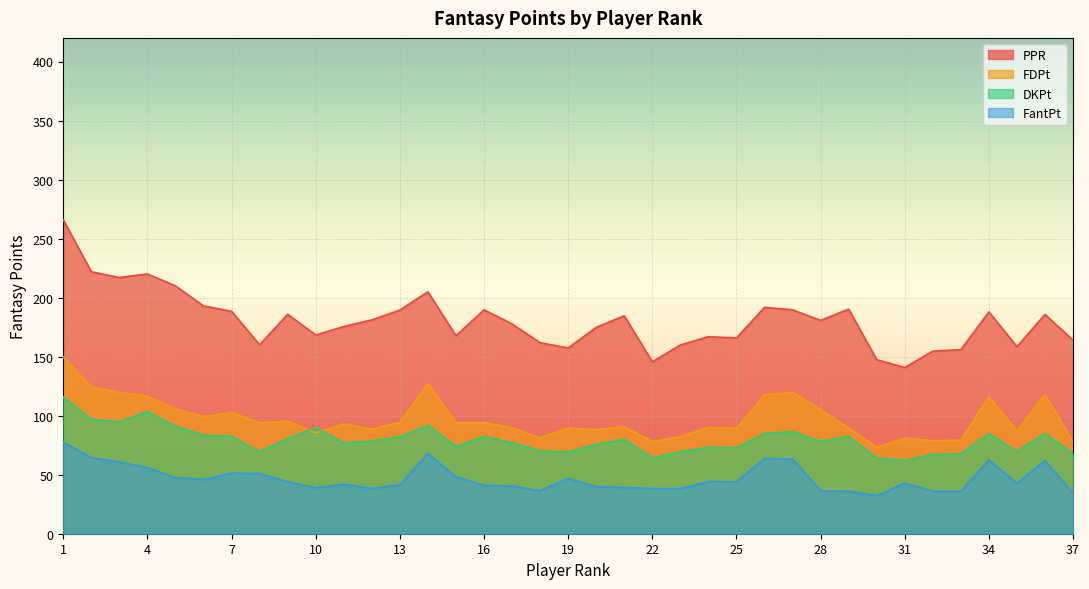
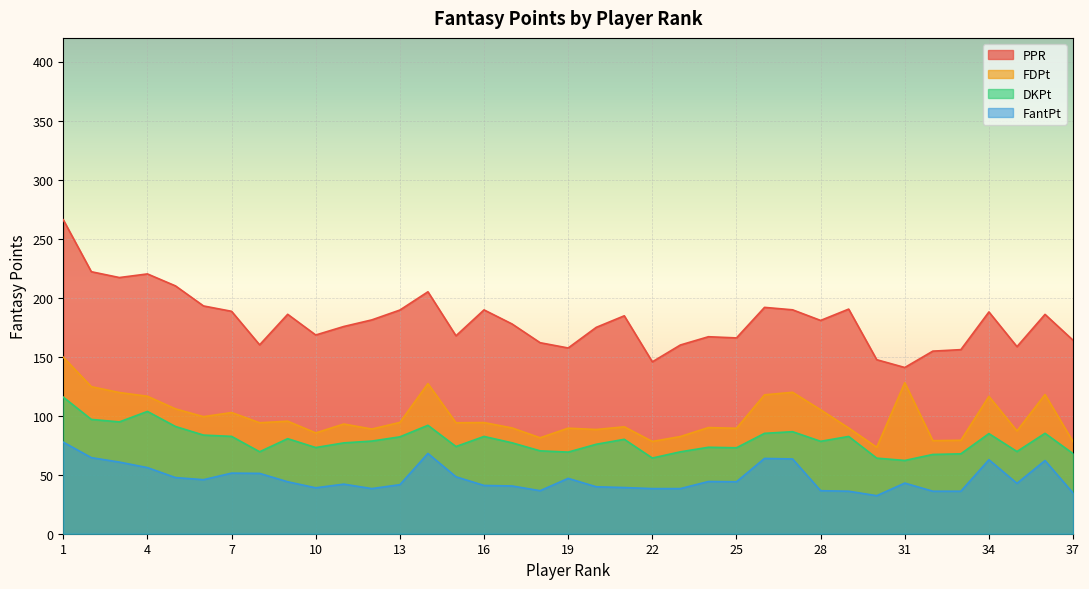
DKPt, 10: 90 -> 73
FDPt, 31: 81 -> 128
